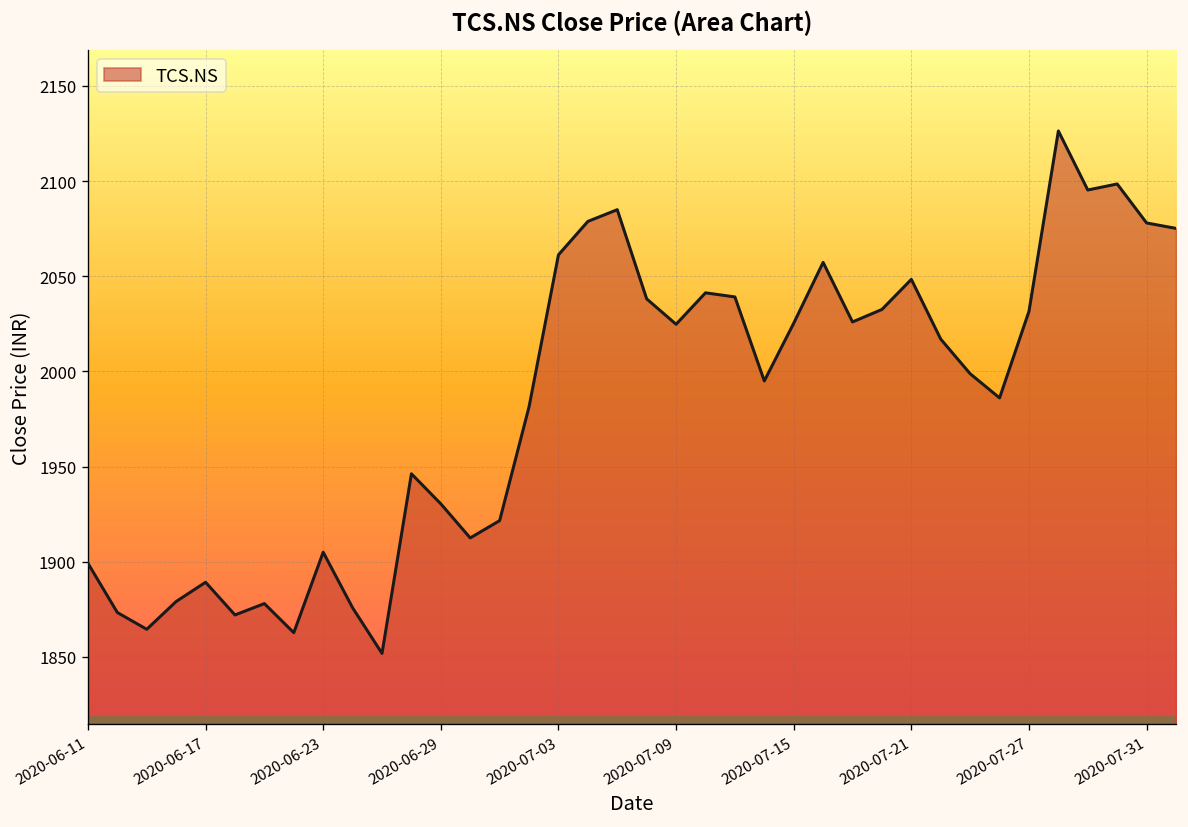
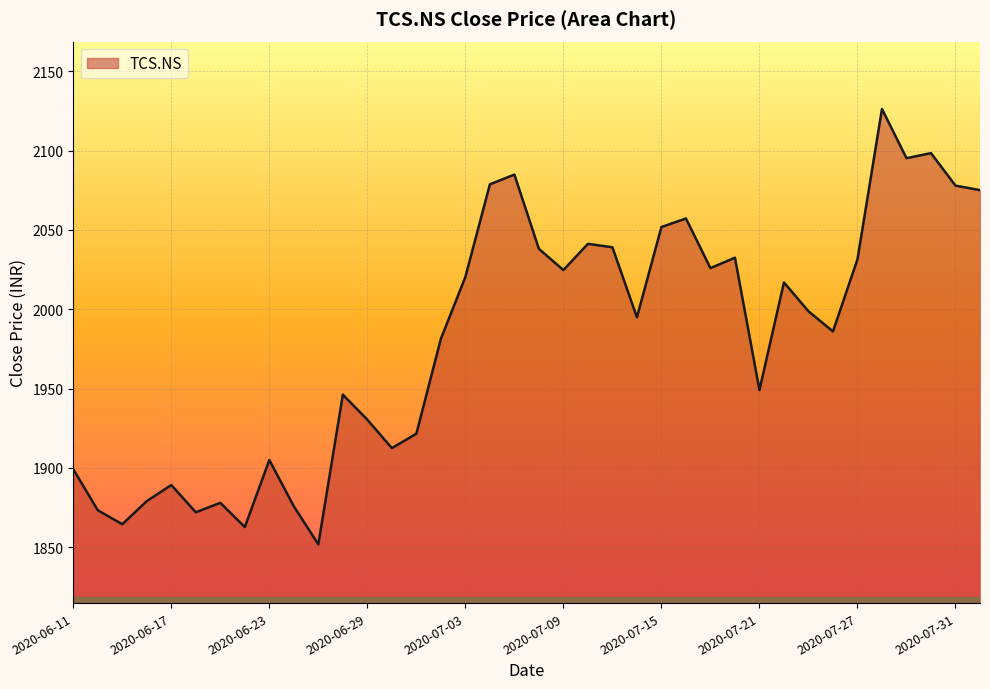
2020-07-03: 2061 -> 2020
2020-07-15: 2025 -> 2052
2020-07-21: 2048 -> 1949
